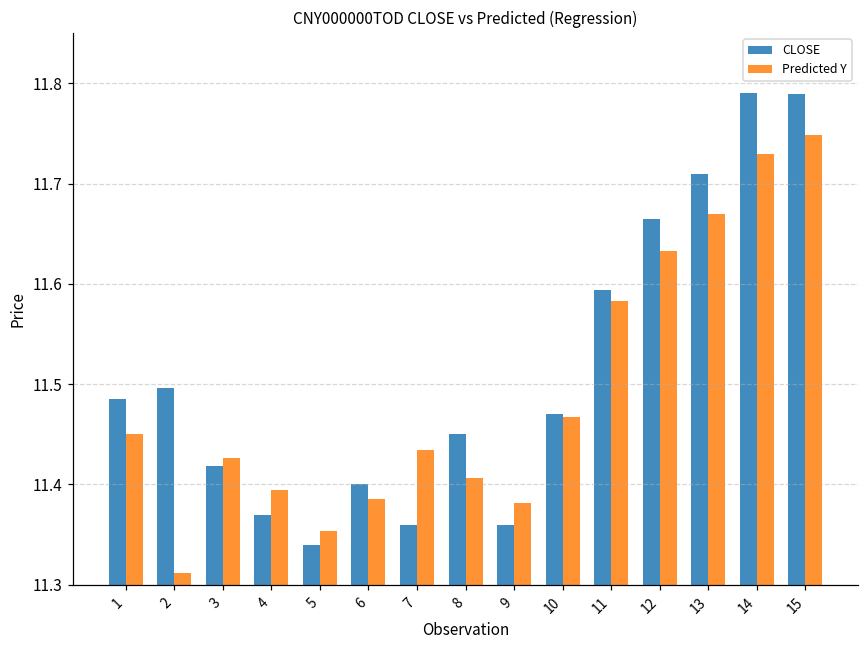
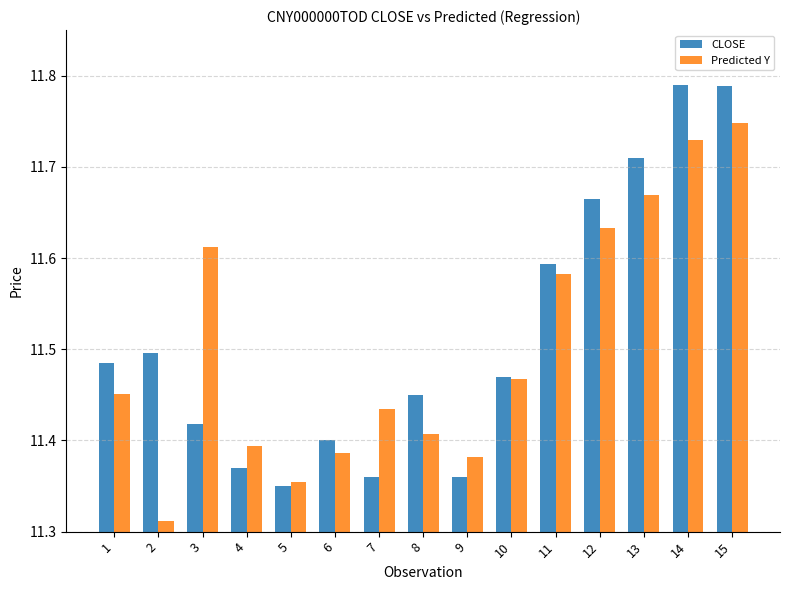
Predicted Y, 3: 11.43 -> 11.61
CLOSE, 5: 11.34 -> 11.35
